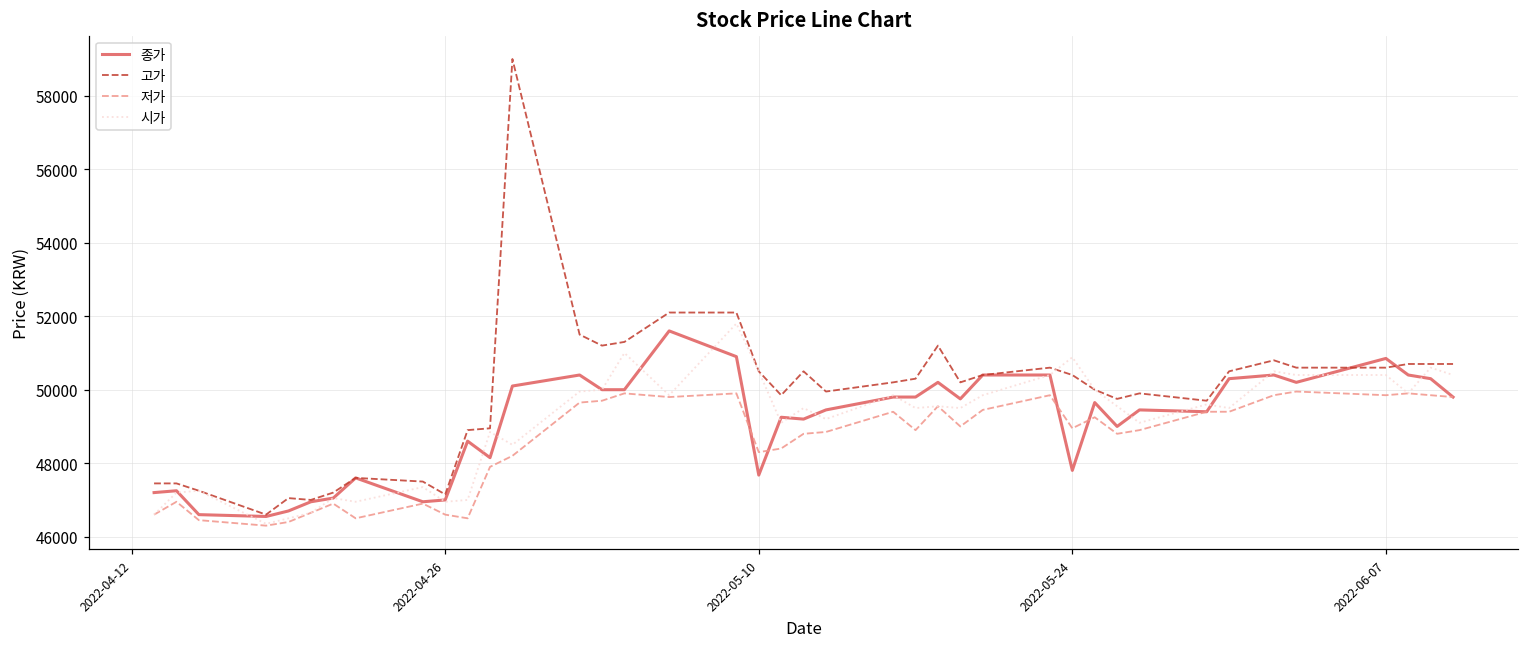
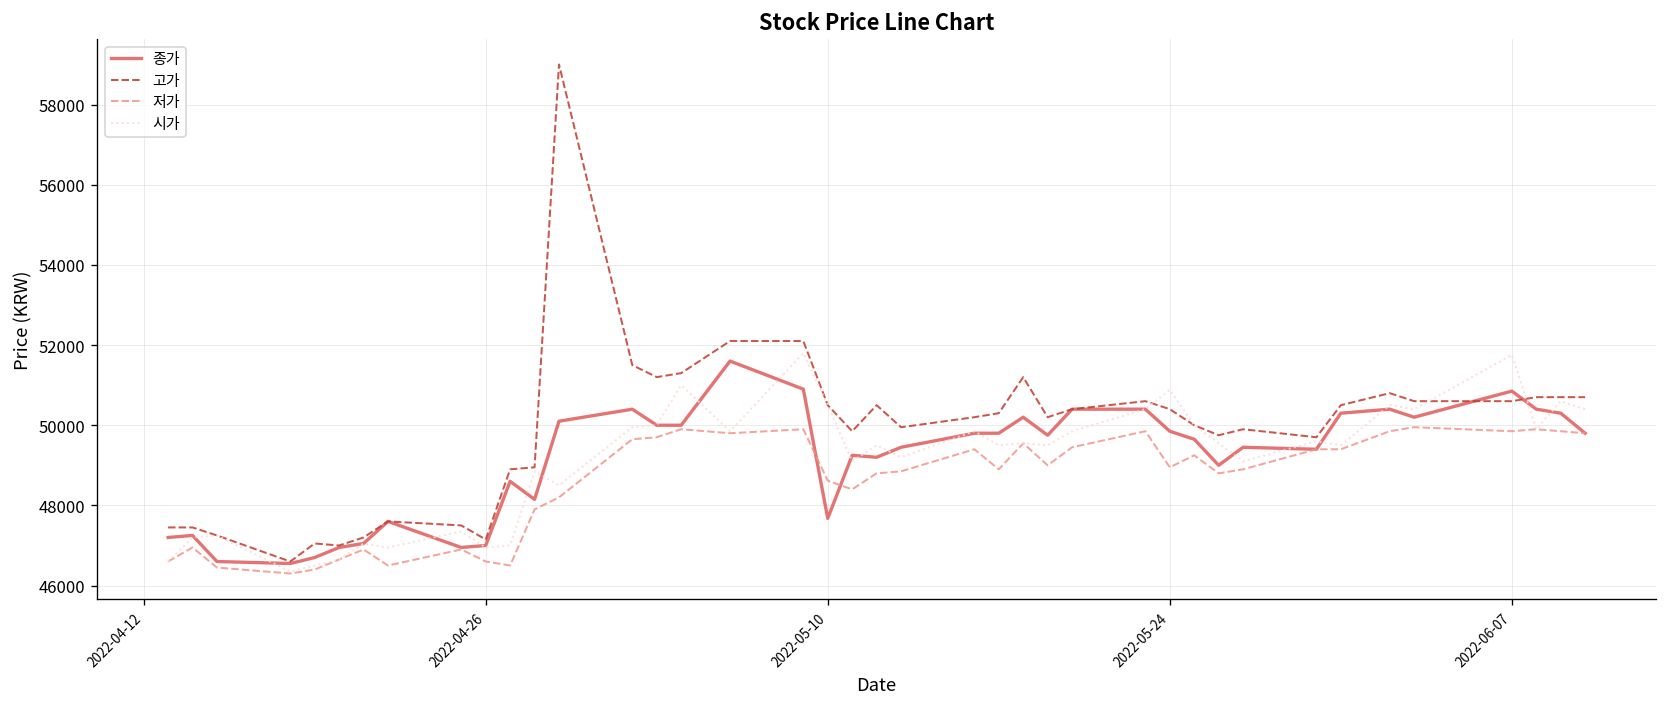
저가, 2022-05-10: 48300 -> 48600
종가, 2022-05-24: 47800 -> 49900
시가, 2022-06-07: 50400 -> 51800
